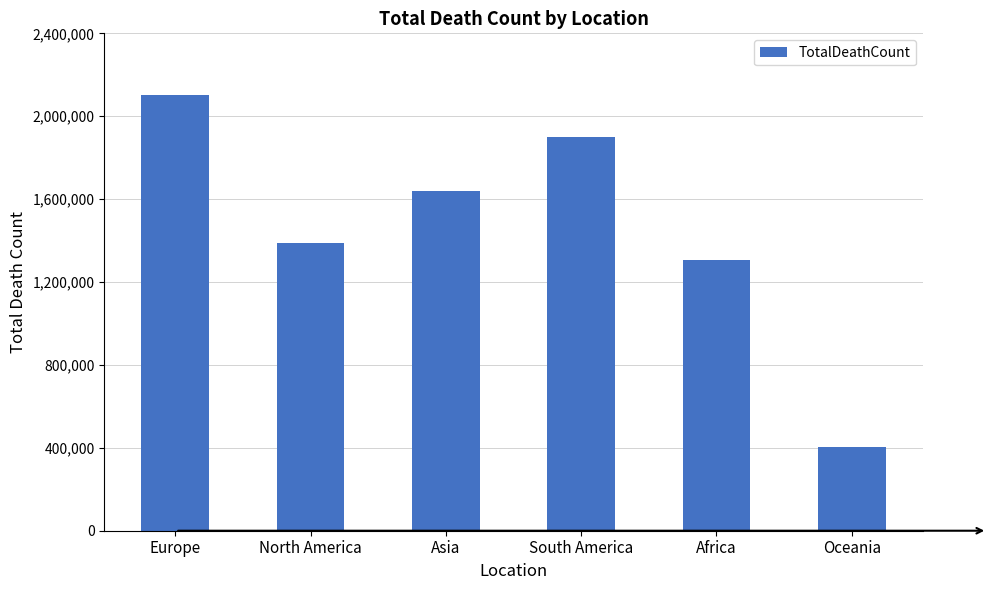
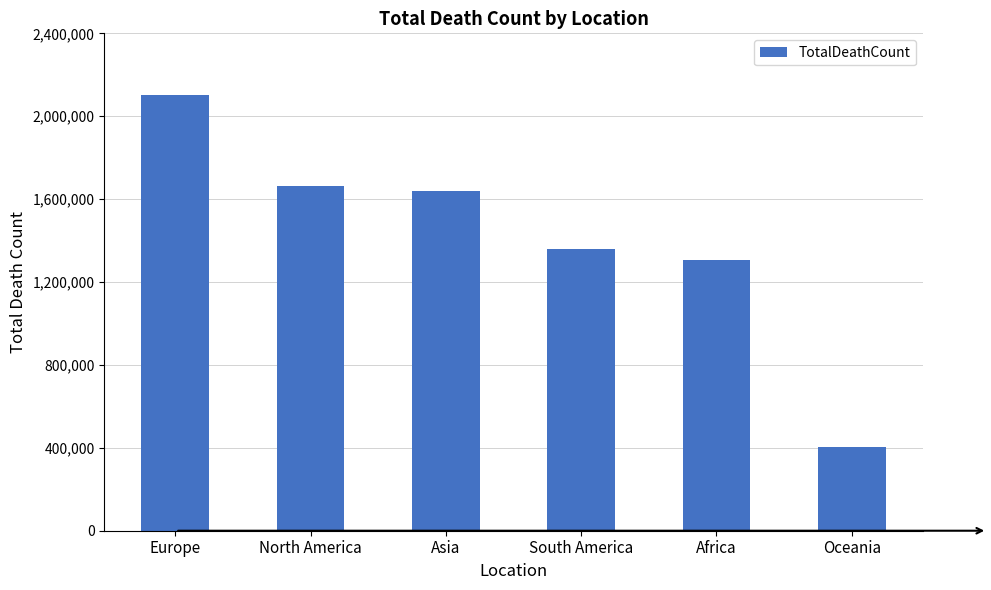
North America: 1,390,000 -> 1,660,000
South America: 1,900,000 -> 1,360,000
